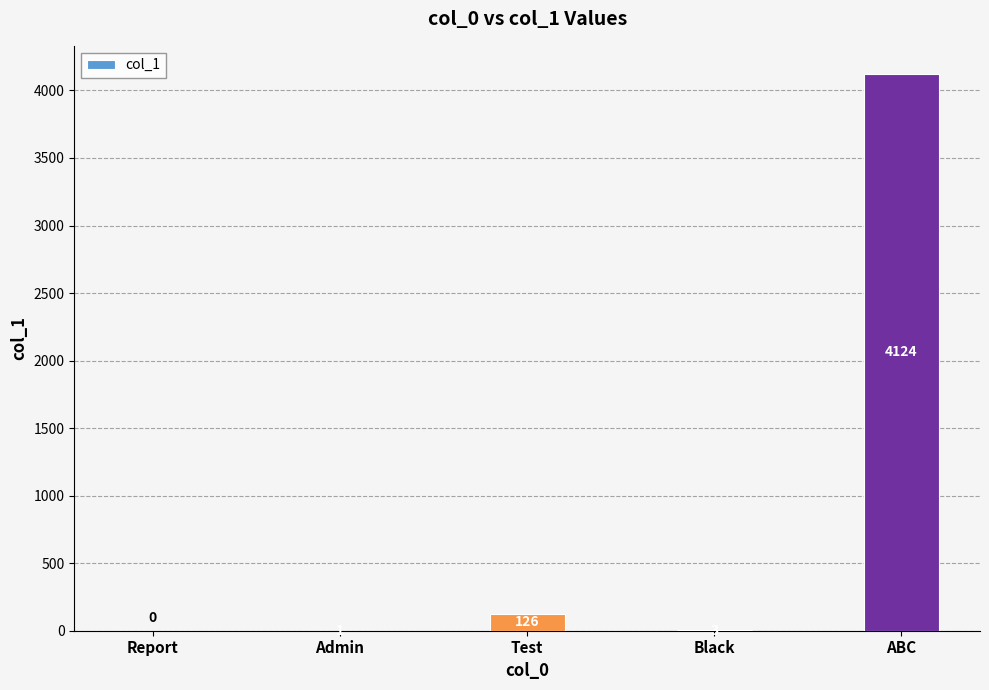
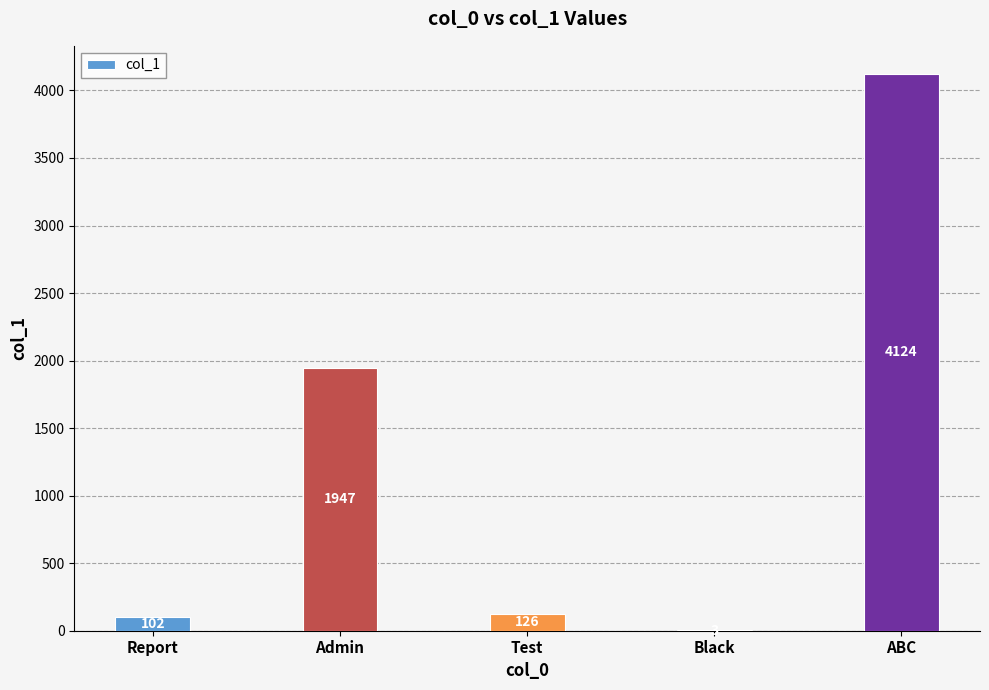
Report: 0 -> 102
Admin: 0 -> 1950
